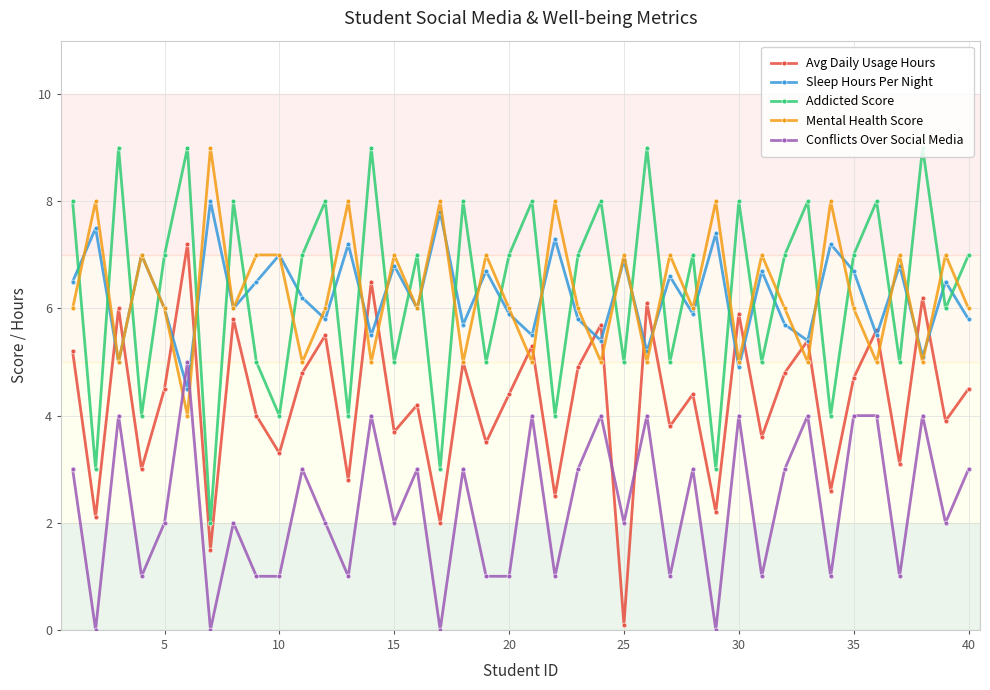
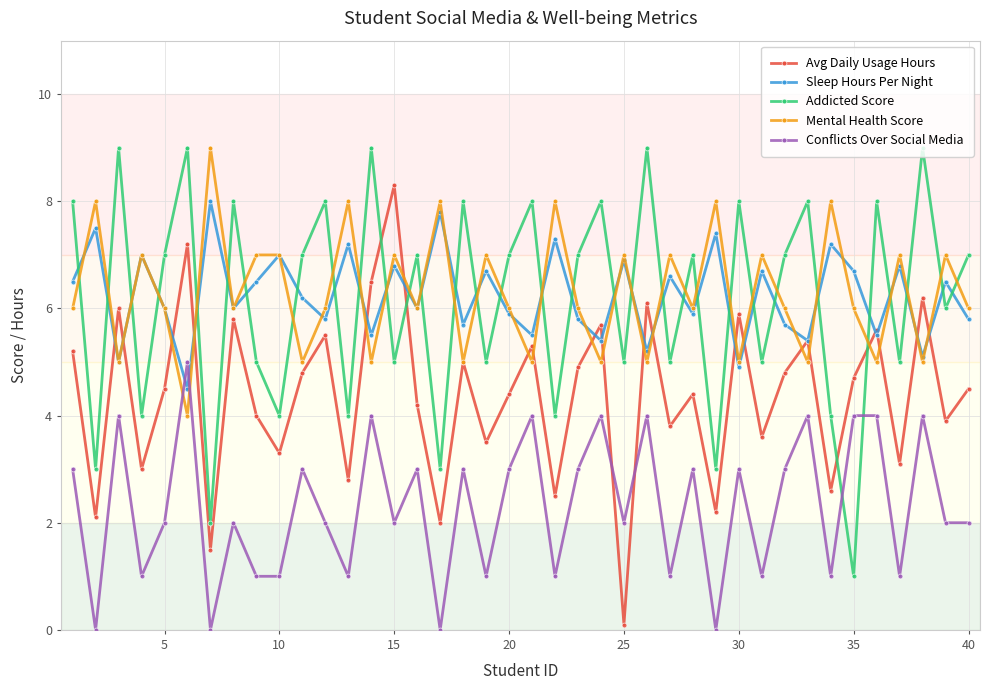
Avg Daily Usage Hours, 15: 3.7 -> 8.3
Conflicts Over Social Media, 20: 1 -> 3
Conflicts Over Social Media, 30: 4 -> 3
Addicted Score, 35: 7 -> 1
Conflicts Over Social Media, 40: 3 -> 2
